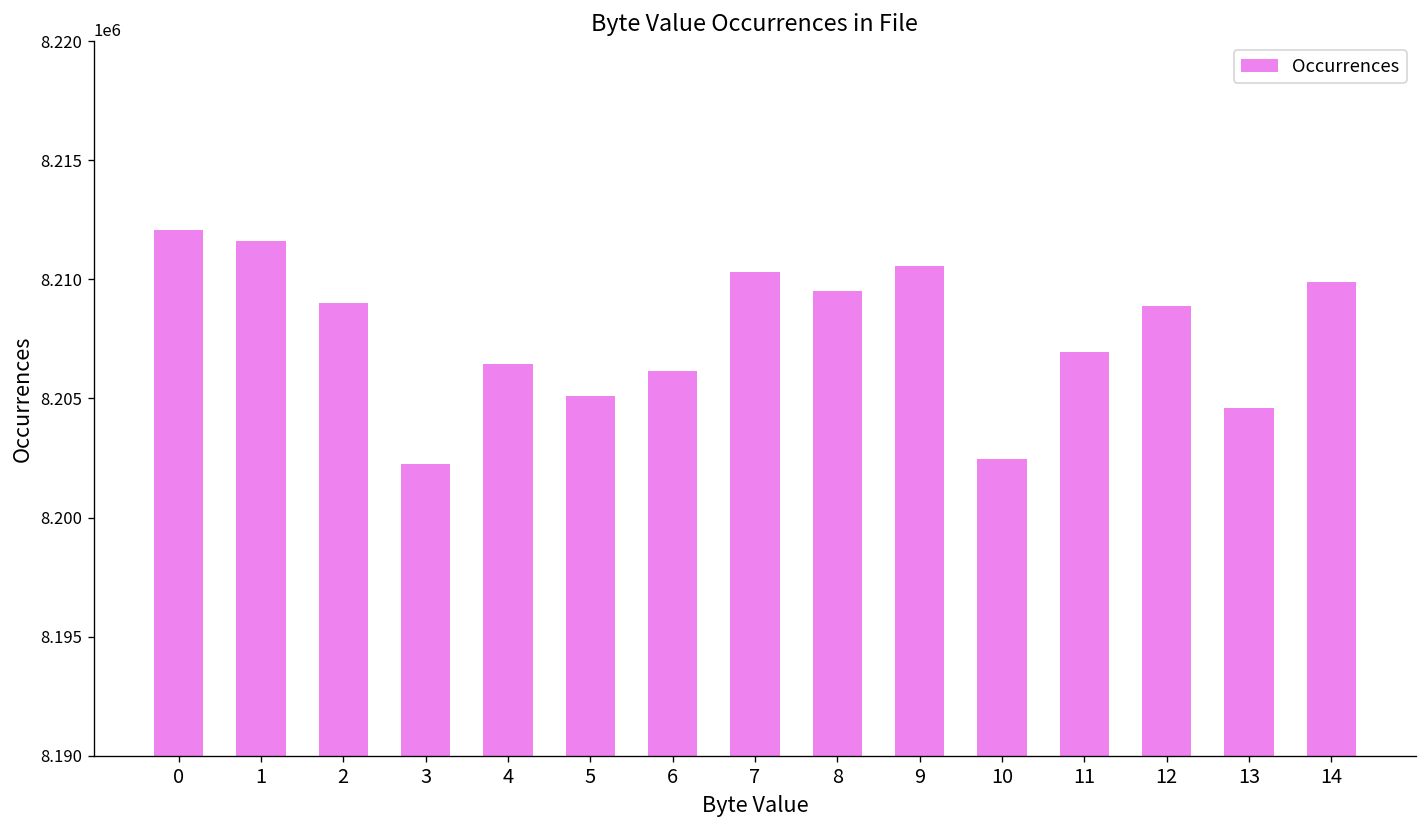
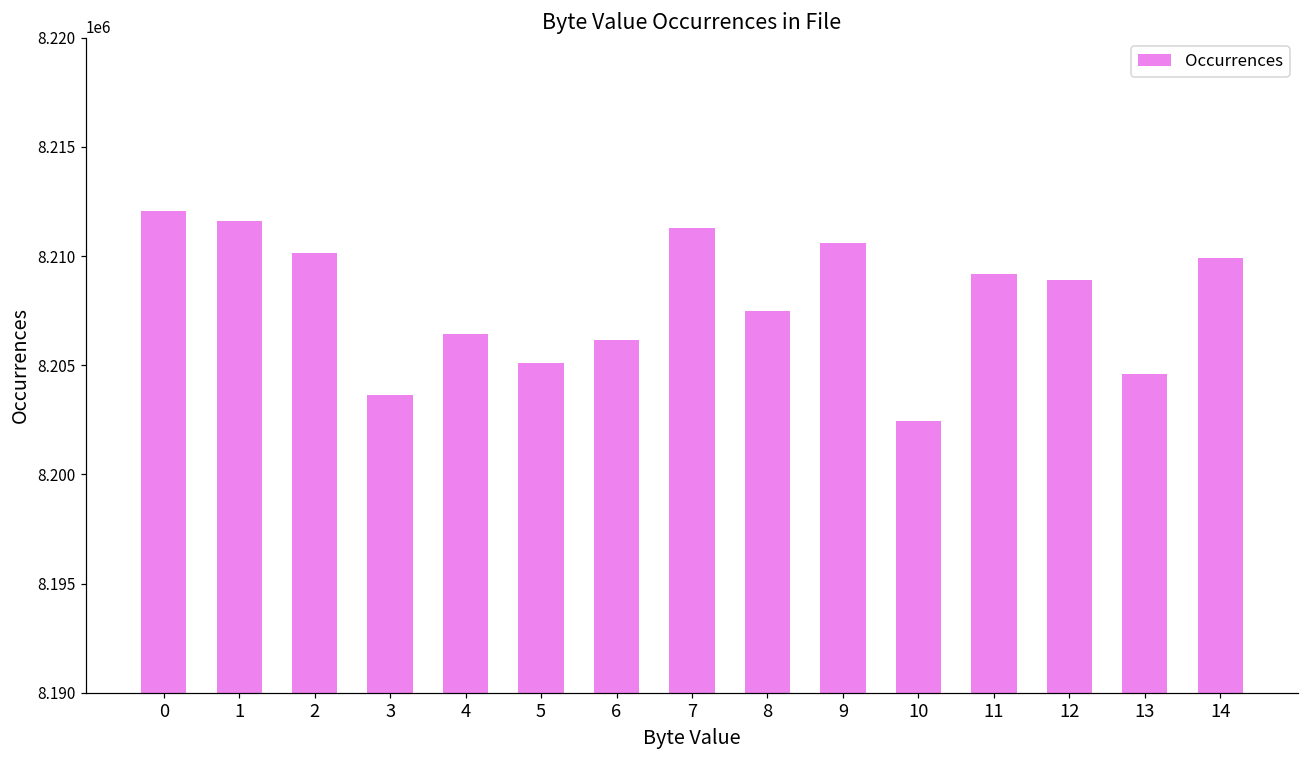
2: 8209000 -> 8210100
3: 8202300 -> 8203600
7: 8210300 -> 8211300
8: 8209500 -> 8207500
11: 8207000 -> 8209200
